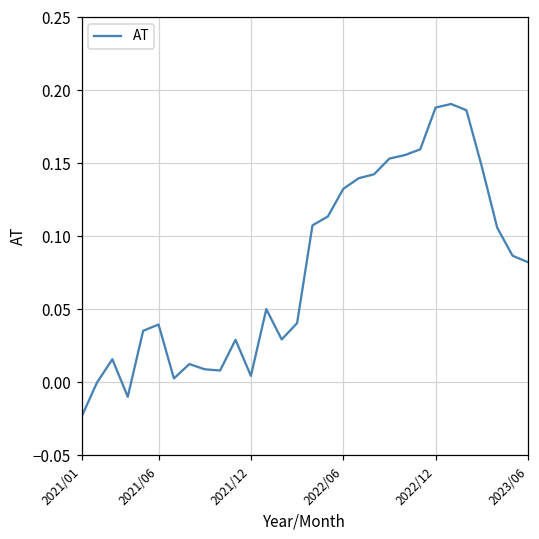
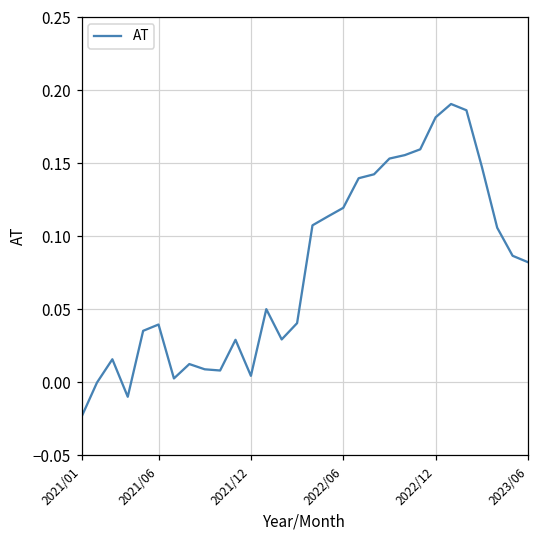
2022/06: 0.132 -> 0.119
2022/12: 0.188 -> 0.181
